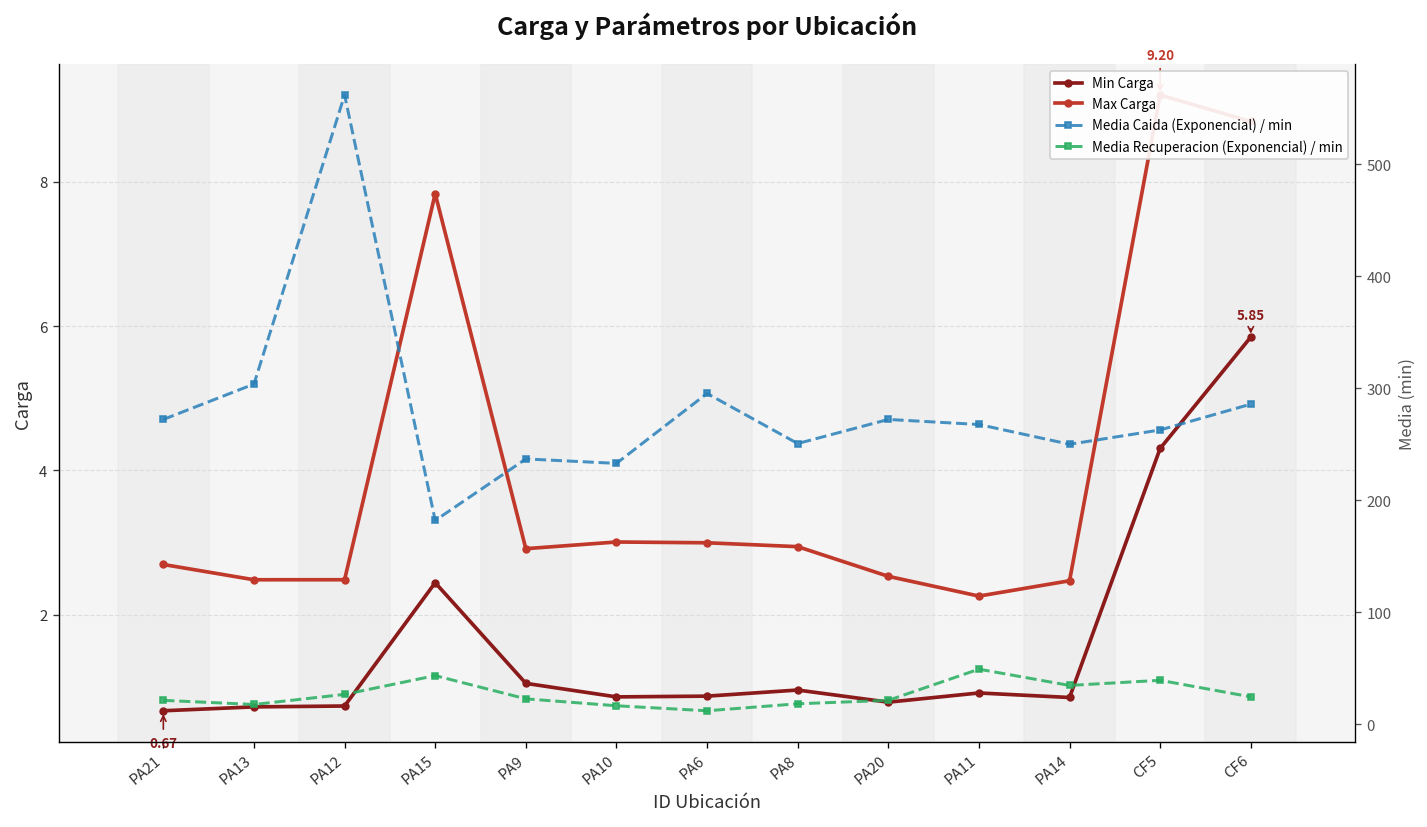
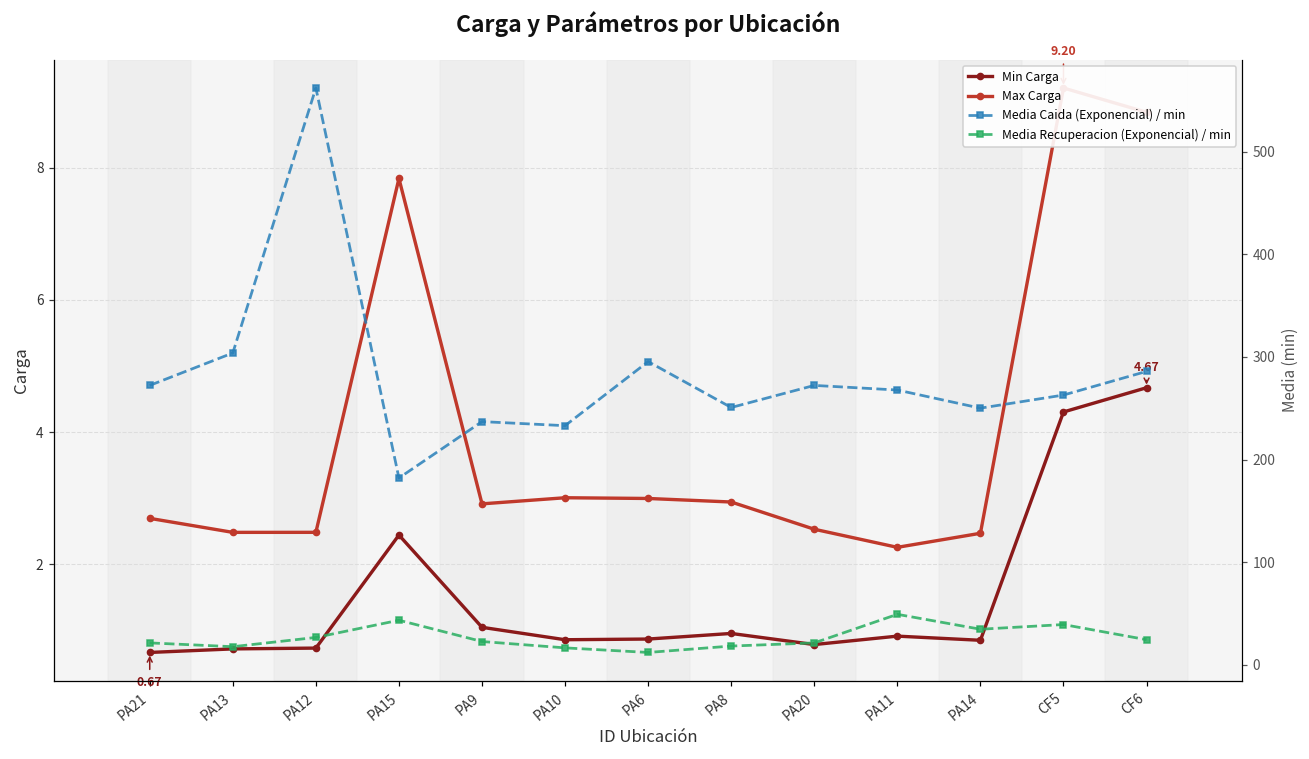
Min Carga, CF6: 5.85 -> 4.67
